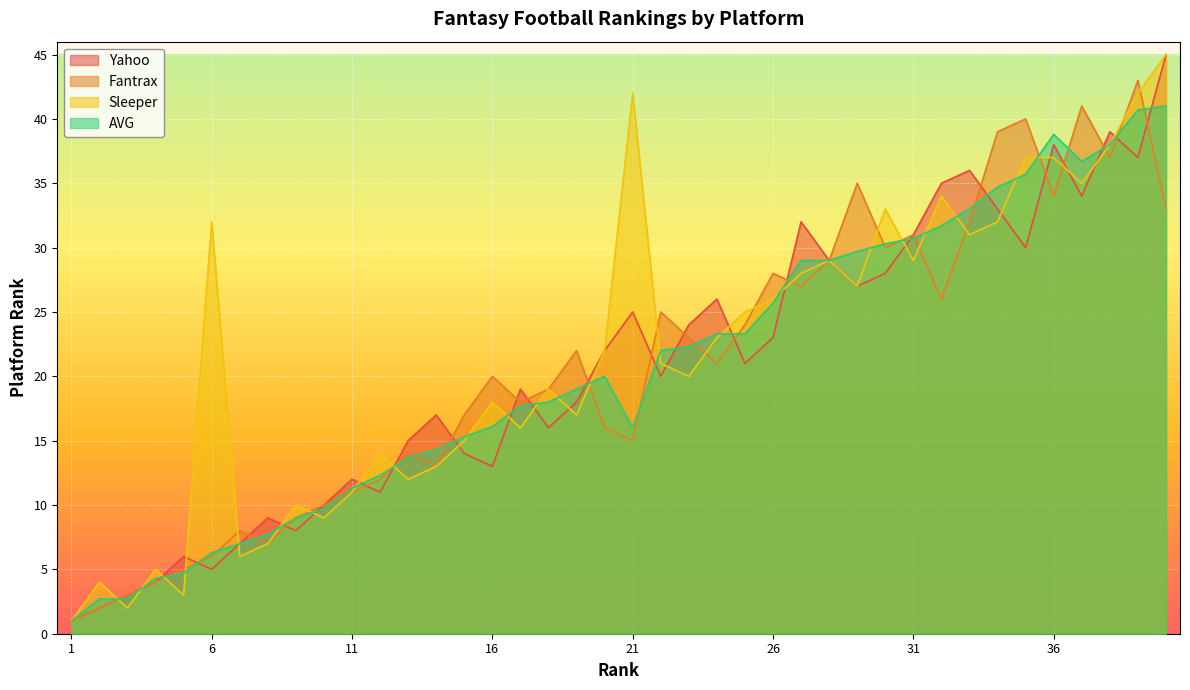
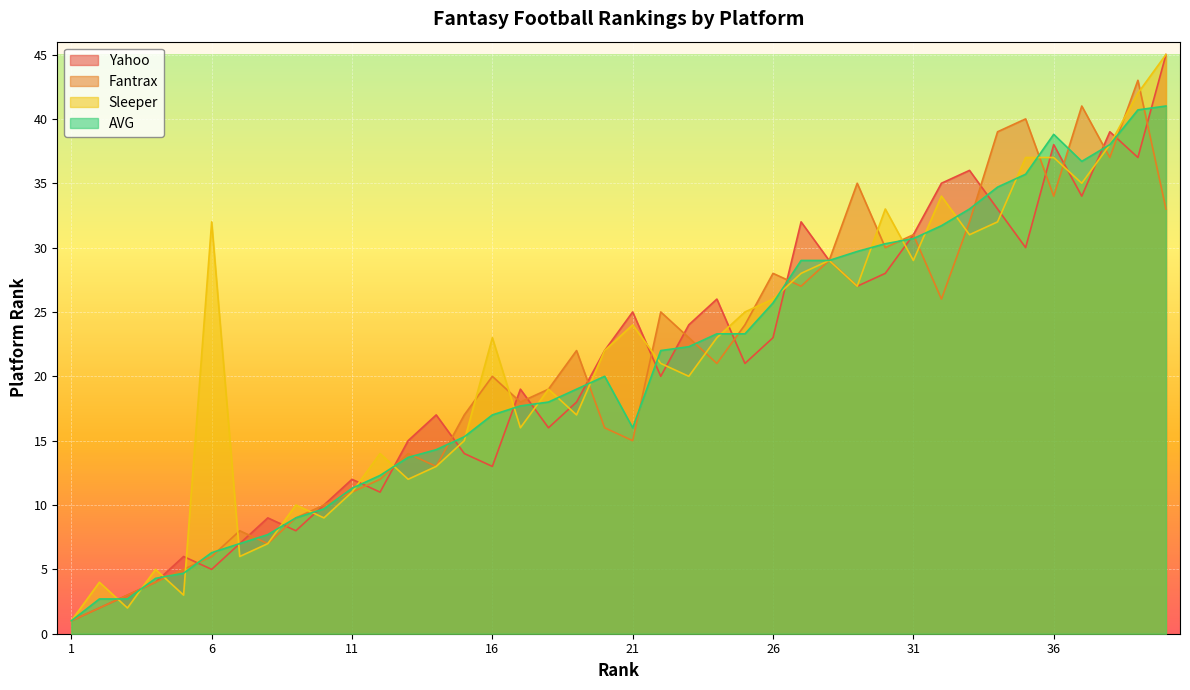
Sleeper, 16: 18 -> 23
AVG, 16: 16.1 -> 17.0
Sleeper, 21: 42 -> 24
